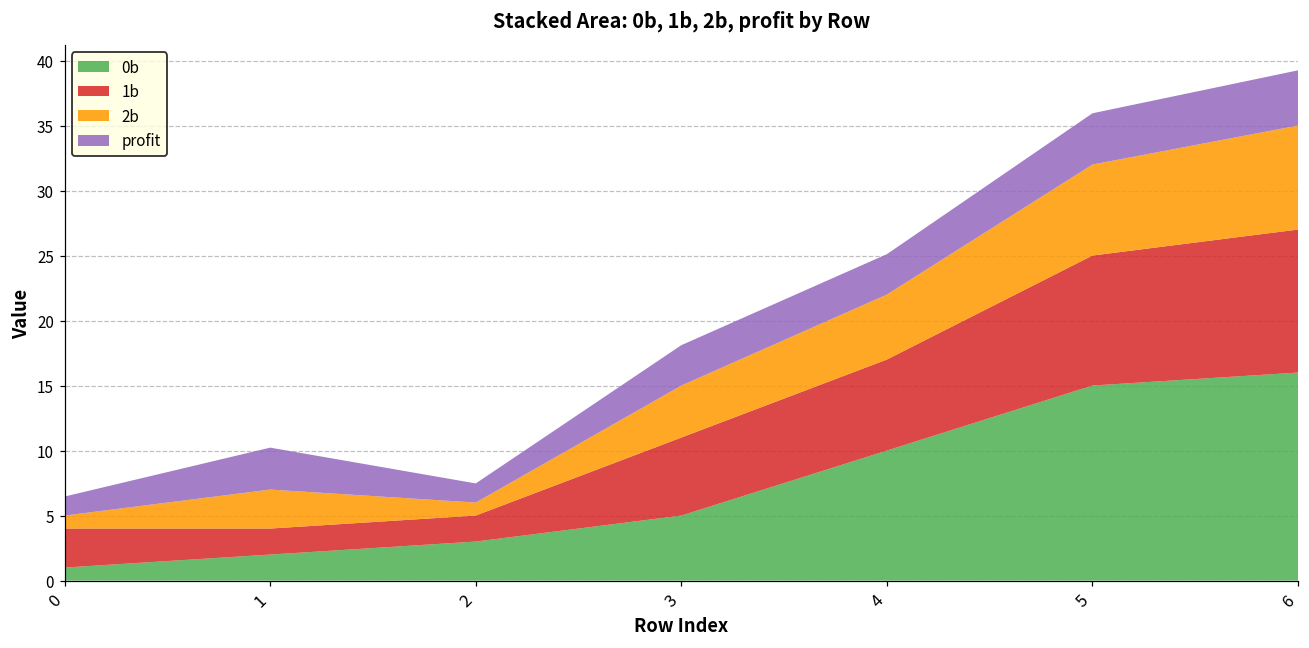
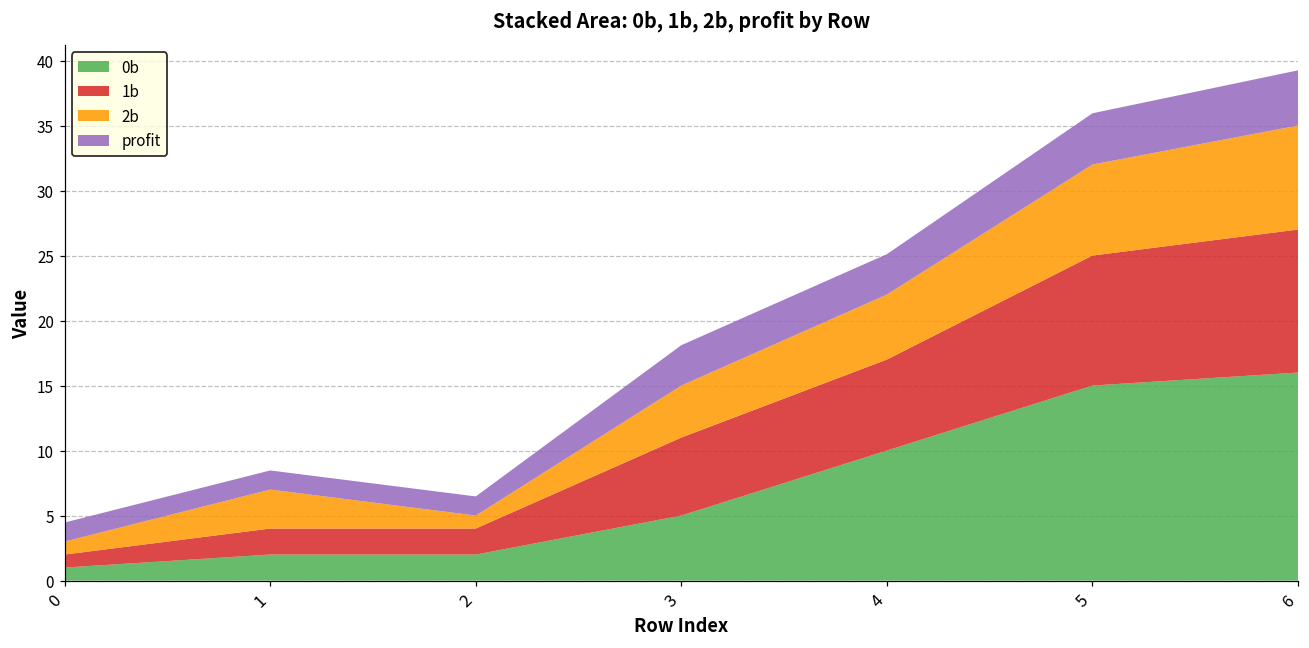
1b, 0: 3 -> 1
profit, 1: 3.2 -> 1.5
0b, 2: 3 -> 2
